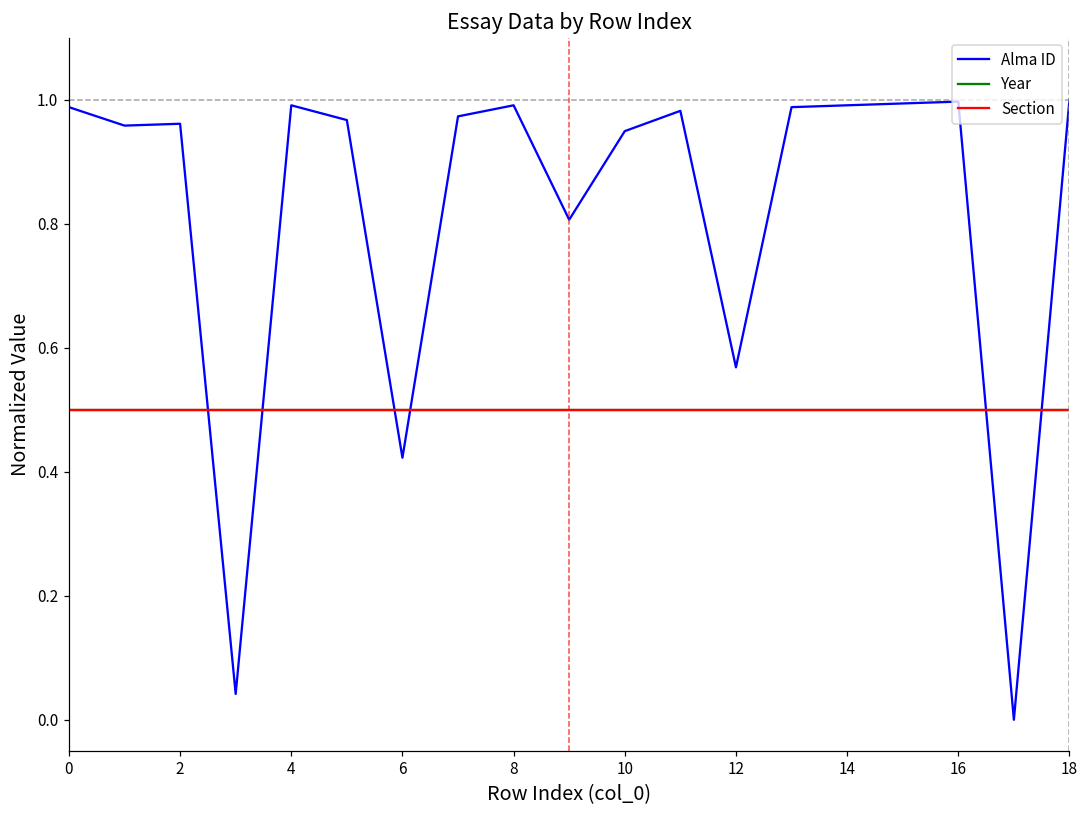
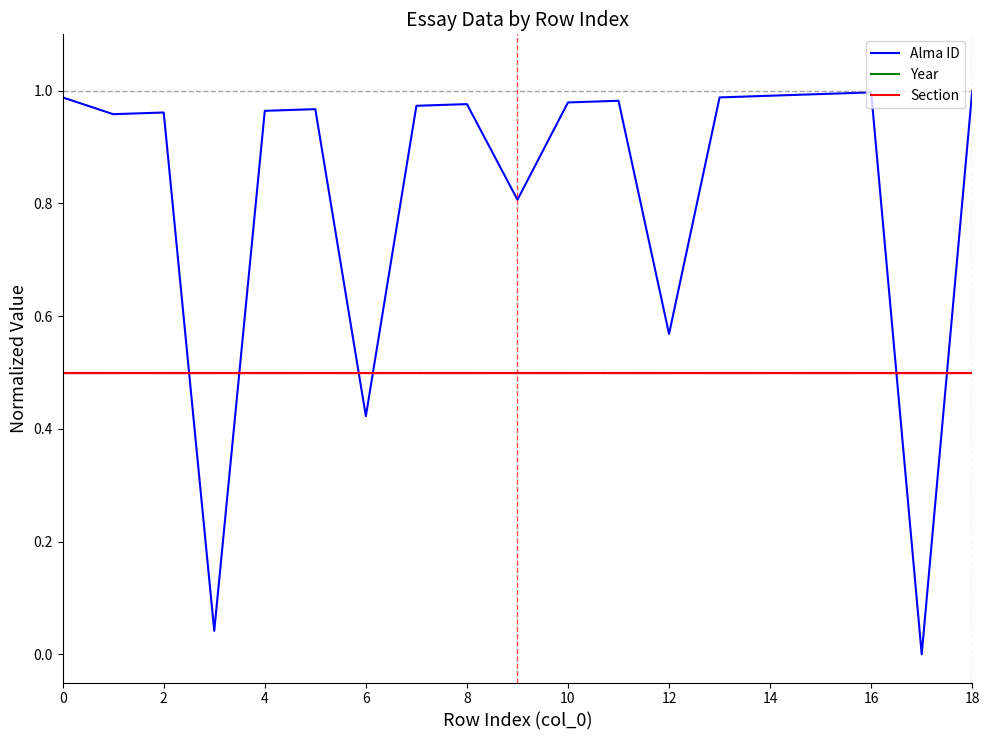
Alma ID, 4: 0.99 -> 0.96
Alma ID, 8: 0.99 -> 0.98
Alma ID, 10: 0.95 -> 0.98
